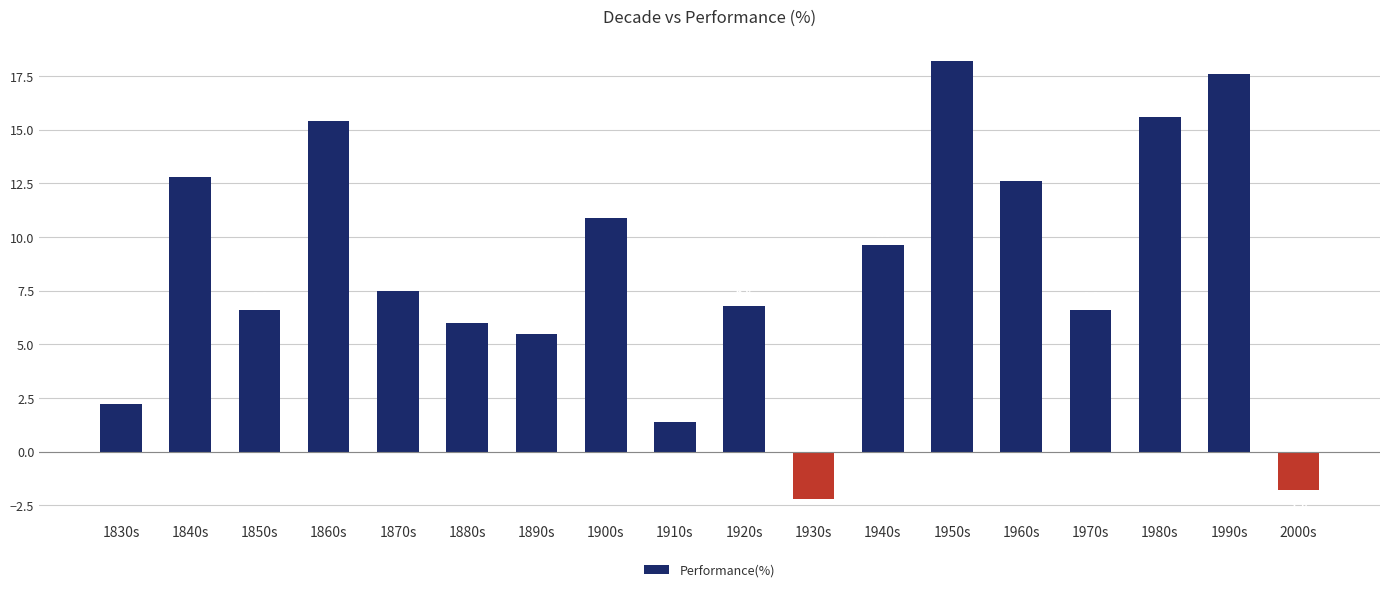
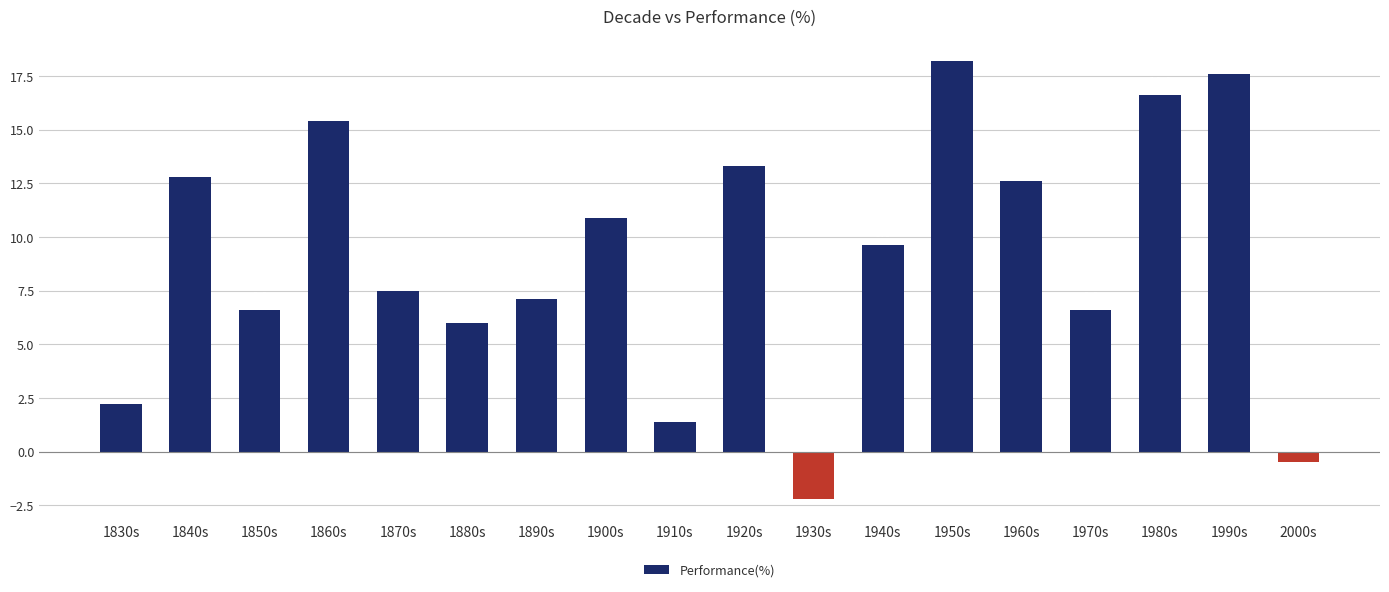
1890s: 5.5 -> 7.1
1920s: 6.8 -> 13.3
1980s: 15.6 -> 16.6
2000s: -1.8 -> -0.5
